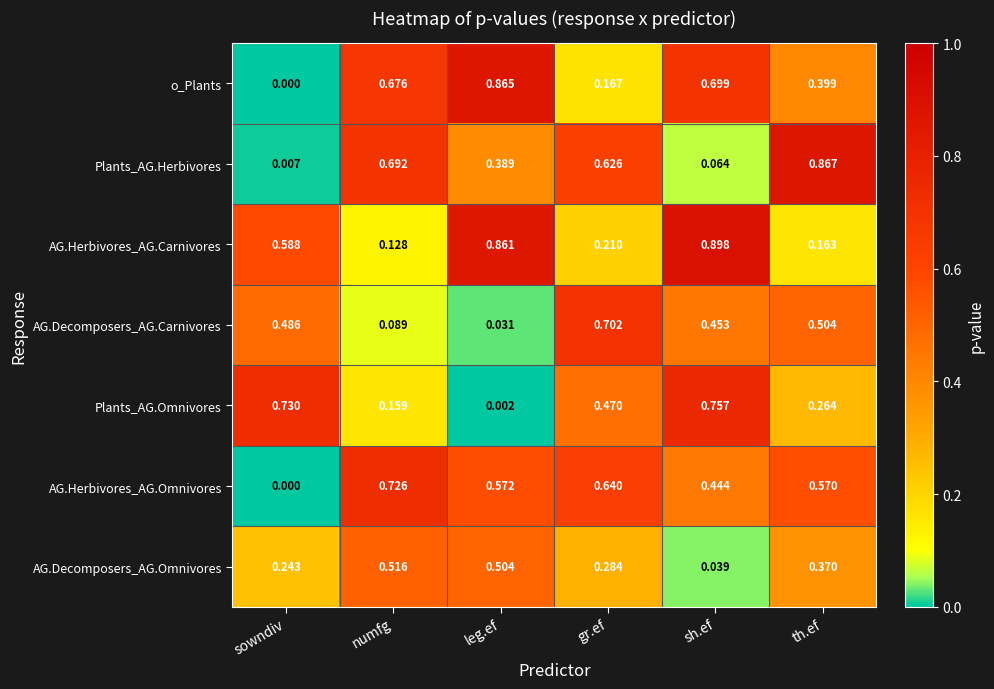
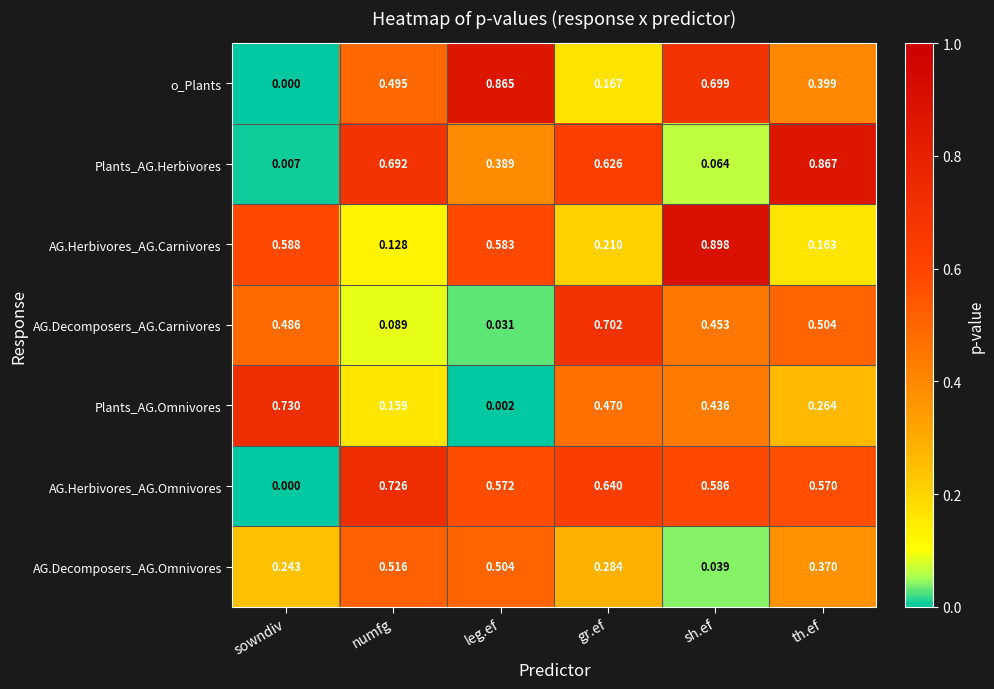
o_Plants, numfg: 0.676 -> 0.495
AG.Herbivores_AG.Carnivores, leg.ef: 0.861 -> 0.583
Plants_AG.Omnivores, sh.ef: 0.757 -> 0.436
AG.Herbivores_AG.Omnivores, sh.ef: 0.444 -> 0.586
